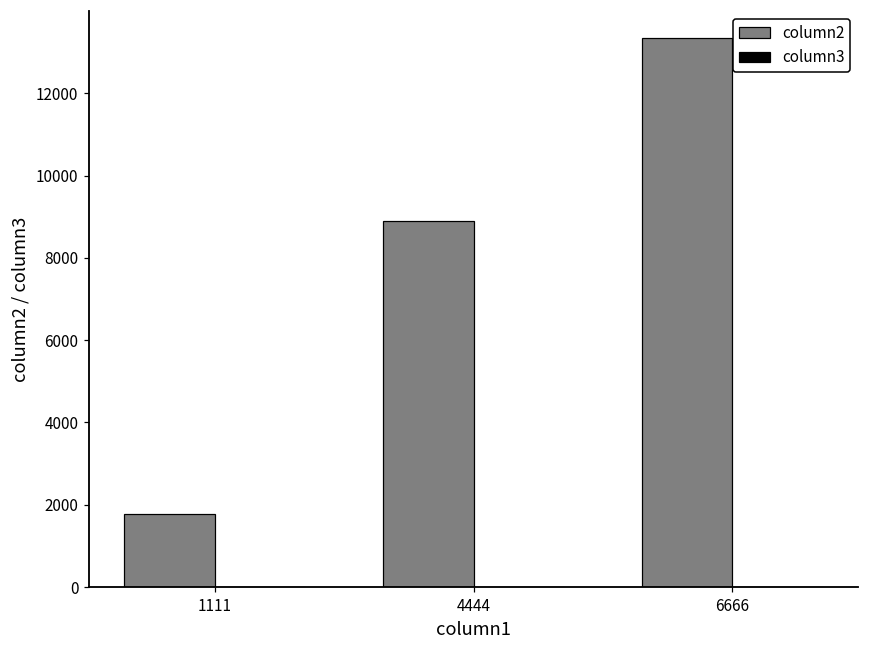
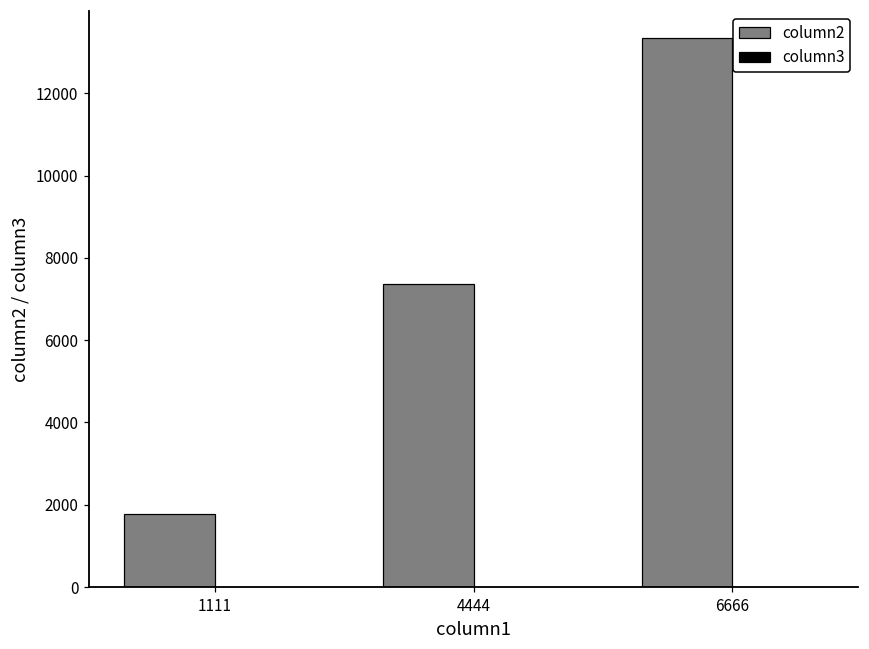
column2, 4444: 8900 -> 7400
